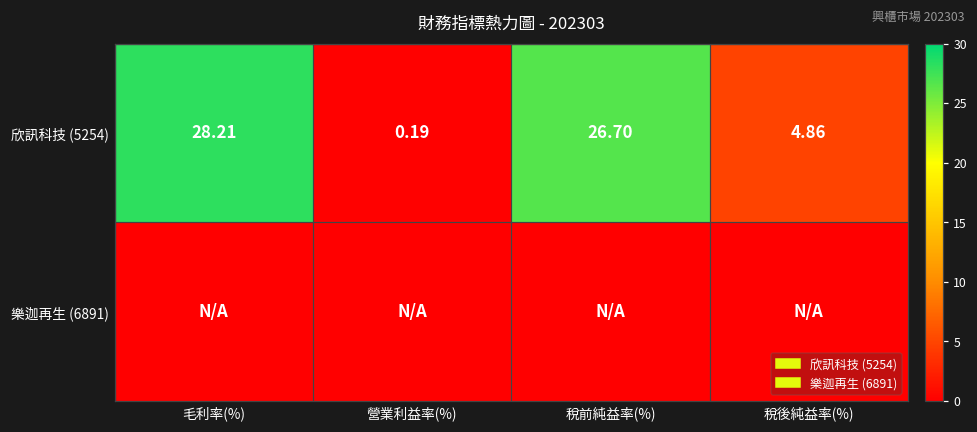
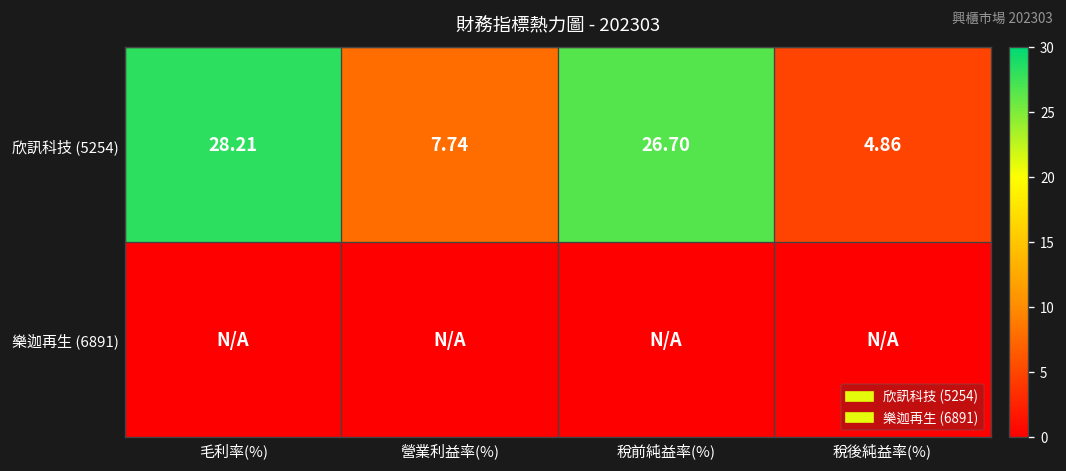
欣訊科技 (5254), 營業利益率(%): 0.19 -> 7.74
